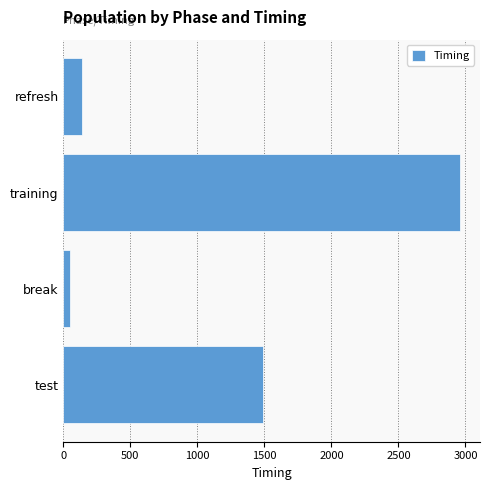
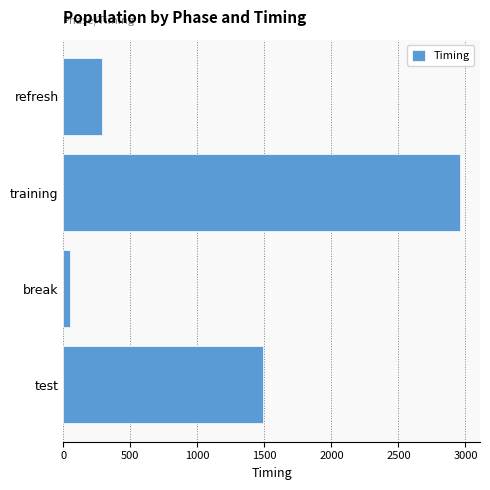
refresh: 140 -> 290
